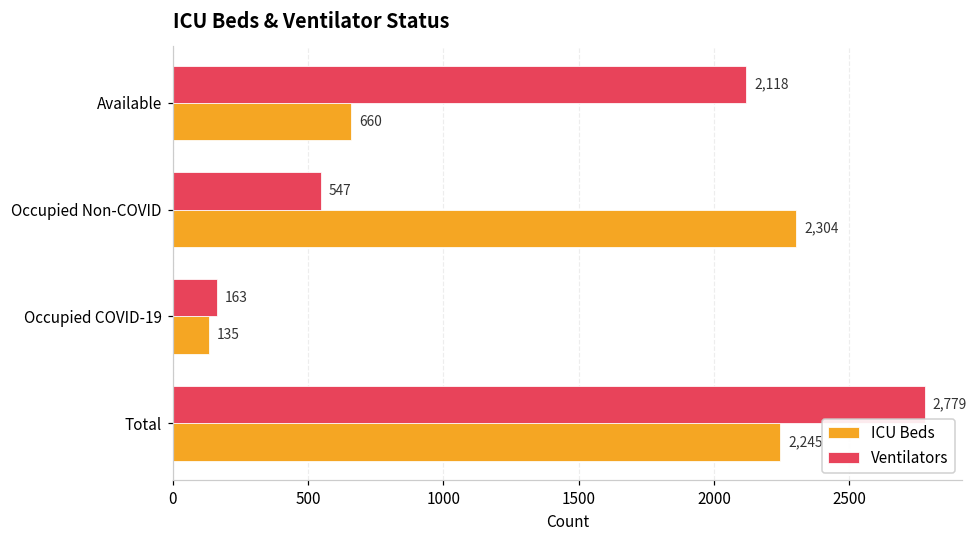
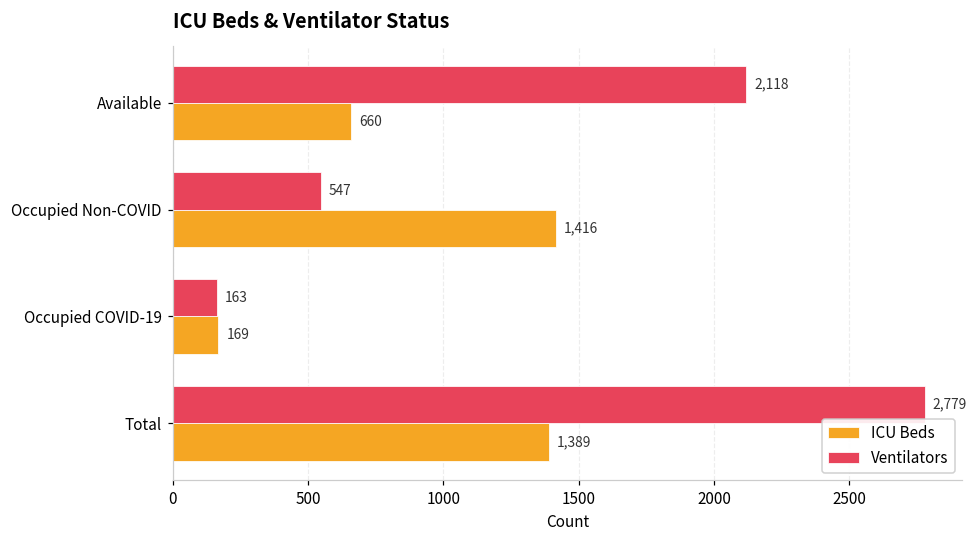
ICU Beds, Occupied Non-COVID: 2,304 -> 1,416
ICU Beds, Occupied COVID-19: 135 -> 169
ICU Beds, Total: 2,245 -> 1,389
